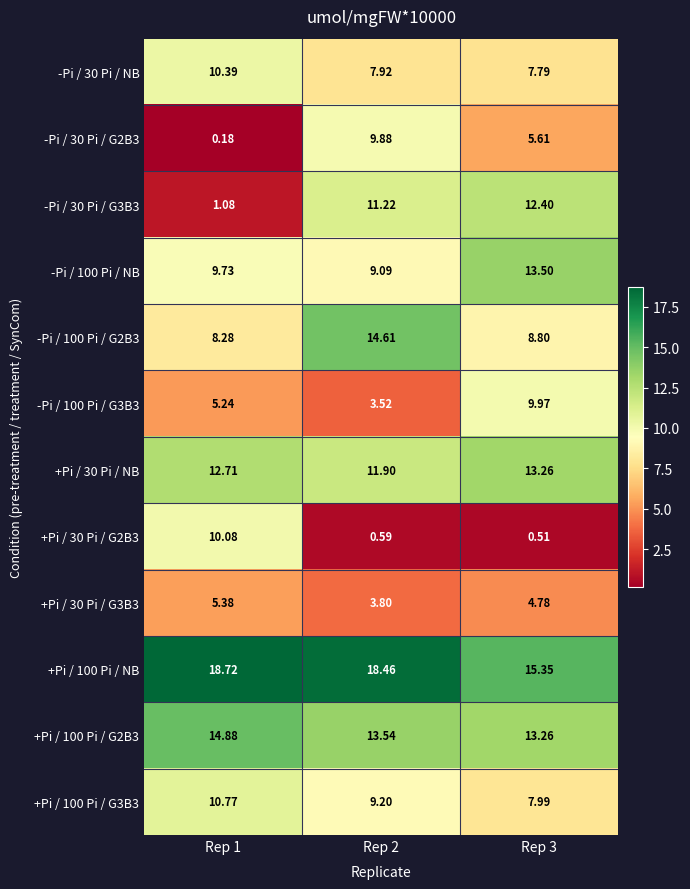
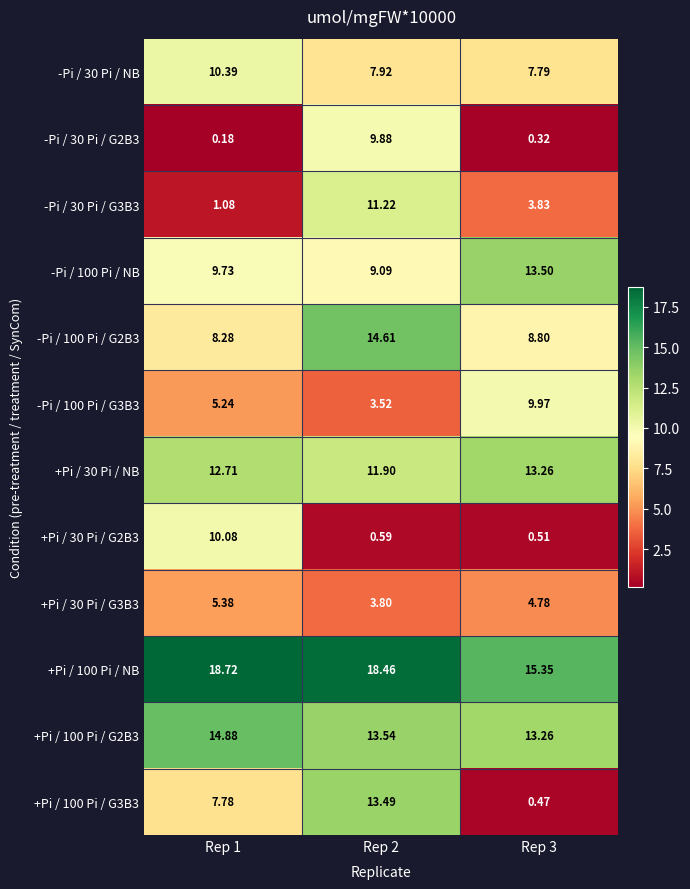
-Pi / 30 Pi / G2B3, Rep 3: 5.61 -> 0.32
-Pi / 30 Pi / G3B3, Rep 3: 12.40 -> 3.83
+Pi / 100 Pi / G3B3, Rep 1: 10.77 -> 7.78
+Pi / 100 Pi / G3B3, Rep 2: 9.20 -> 13.49
+Pi / 100 Pi / G3B3, Rep 3: 7.99 -> 0.47
